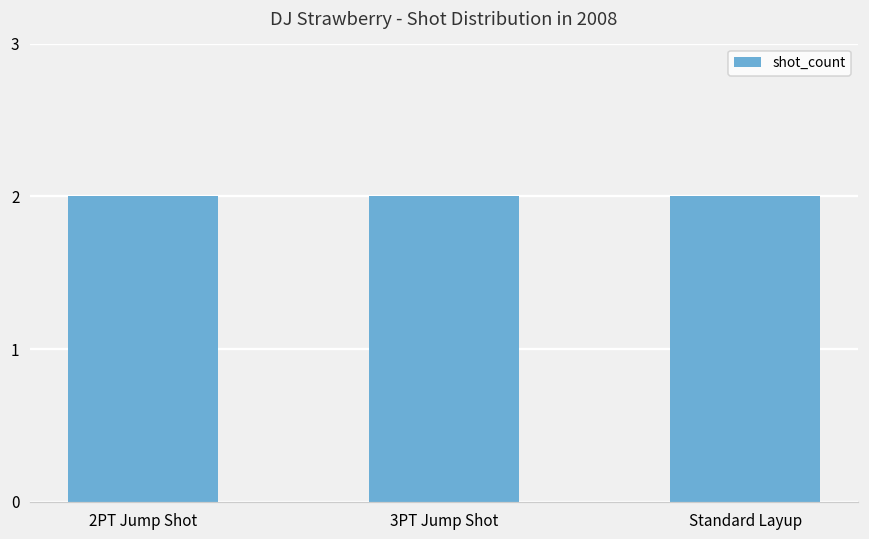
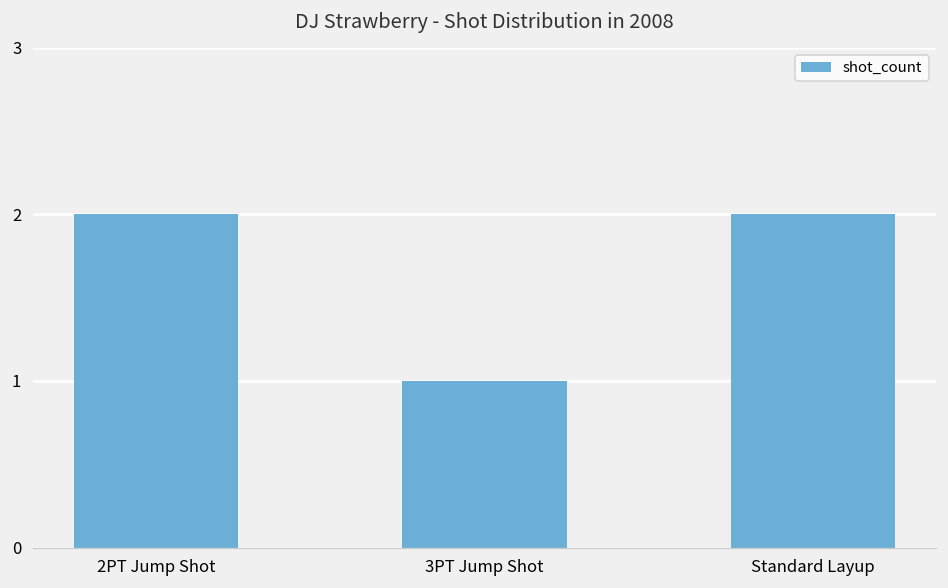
3PT Jump Shot: 2 -> 1
